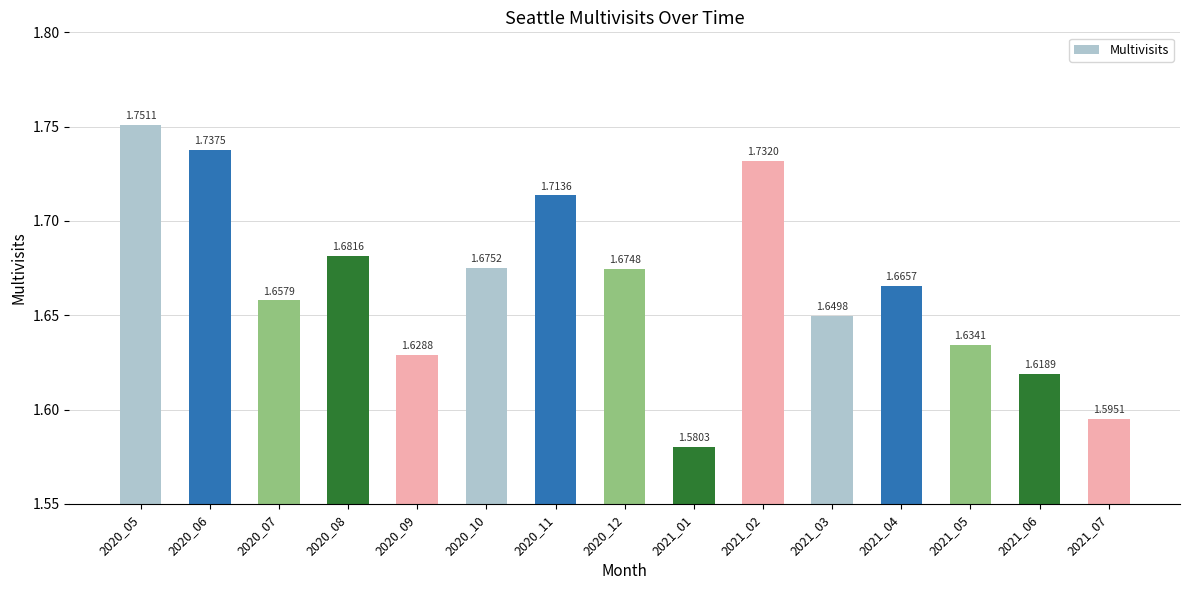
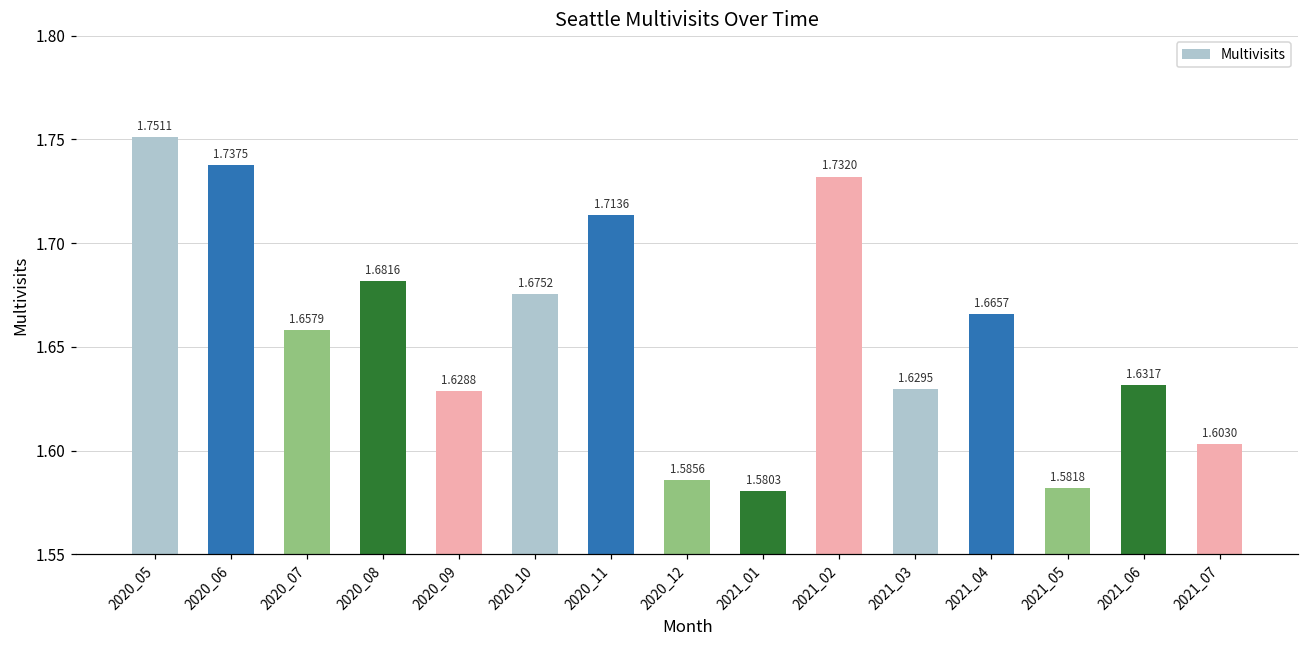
2020_12: 1.6748 -> 1.5856
2021_03: 1.6498 -> 1.6295
2021_05: 1.6341 -> 1.5818
2021_06: 1.6189 -> 1.6317
2021_07: 1.5951 -> 1.6030
